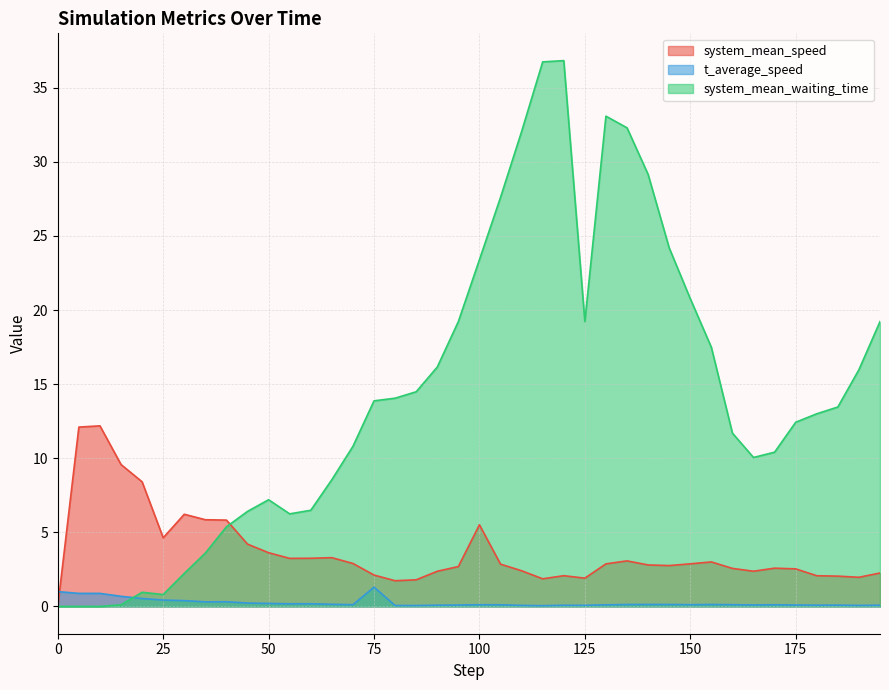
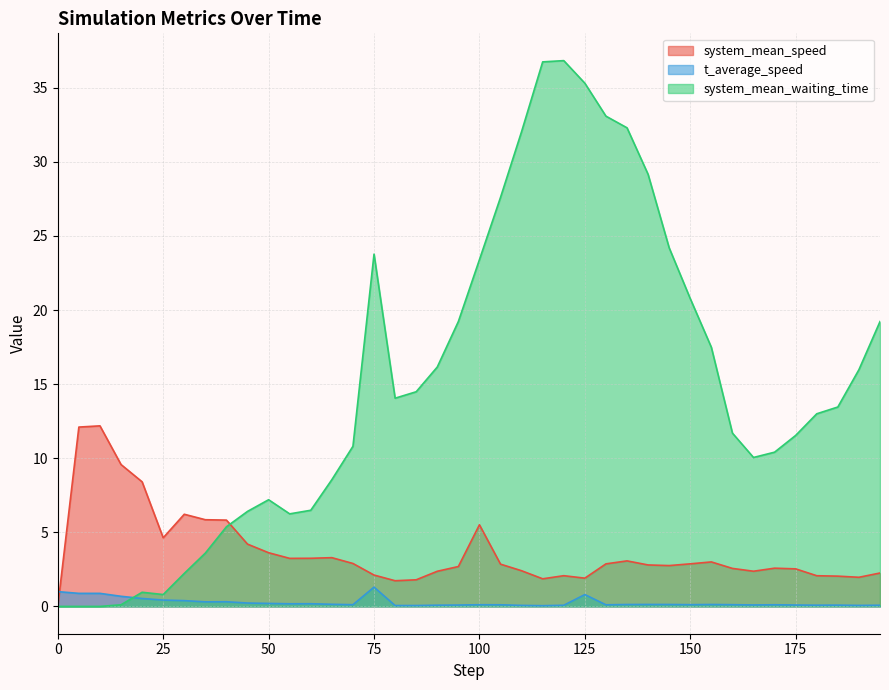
system_mean_waiting_time, 75: 13.9 -> 23.8
t_average_speed, 125: 0.1 -> 0.8
system_mean_waiting_time, 125: 19.2 -> 35.3
system_mean_waiting_time, 175: 12.4 -> 11.5
